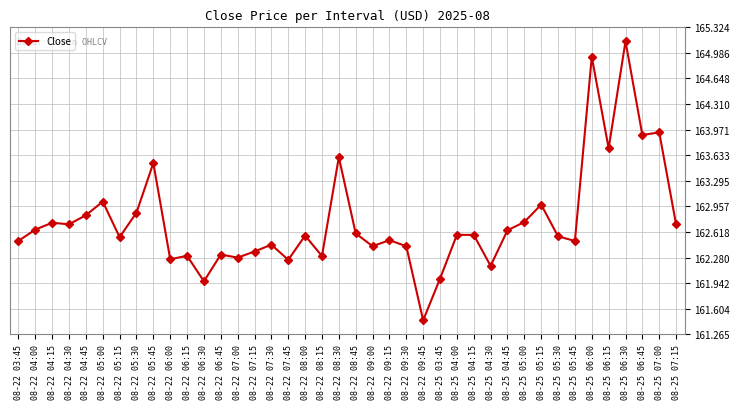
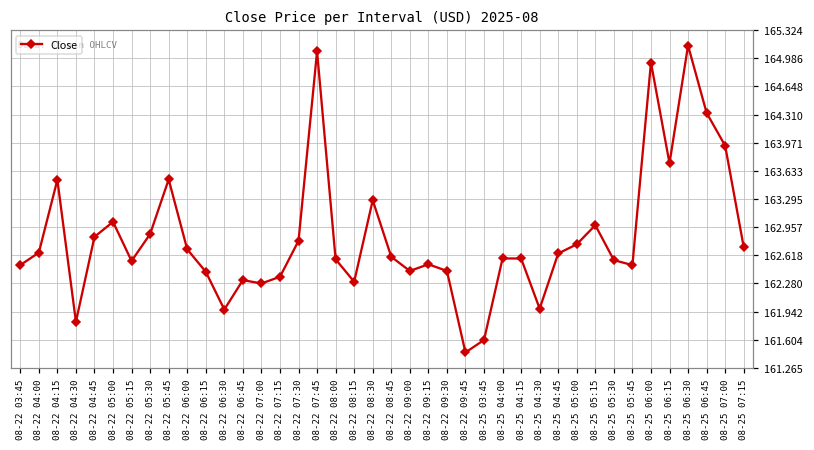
08-22 04:15: 162.7 -> 163.5
08-22 04:30: 162.7 -> 161.8
08-22 06:00: 162.3 -> 162.7
08-22 06:15: 162.3 -> 162.4
08-22 07:30: 162.4 -> 162.8
08-22 07:45: 162.3 -> 165.1
08-22 08:30: 163.6 -> 163.3
08-25 03:45: 162.0 -> 161.6
08-25 04:30: 162.2 -> 162.0
08-25 06:45: 163.9 -> 164.3
